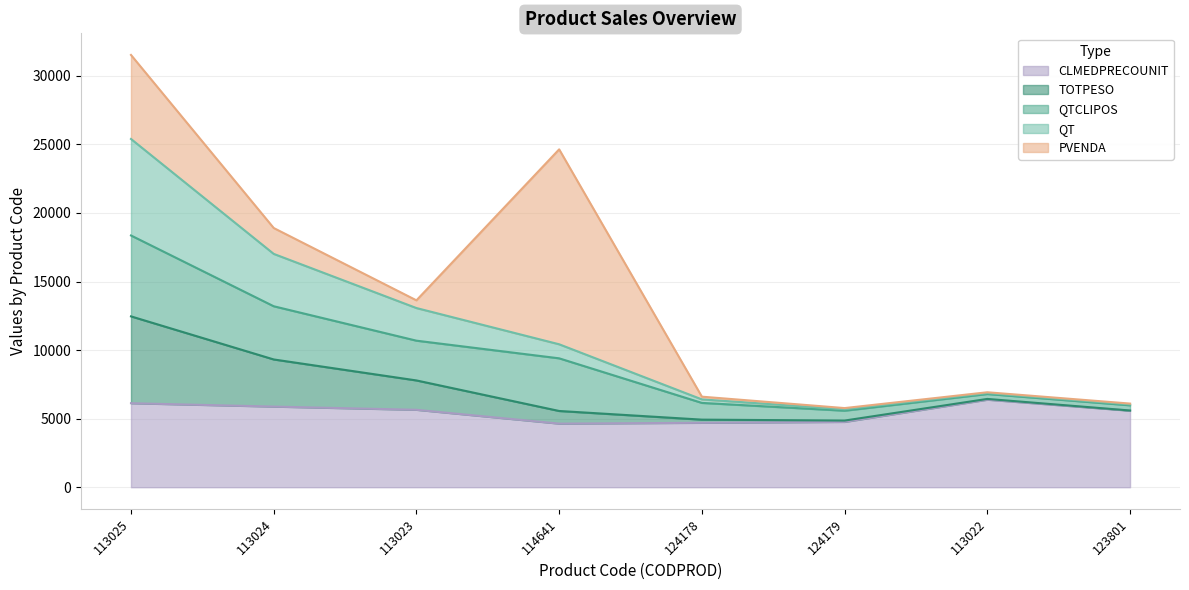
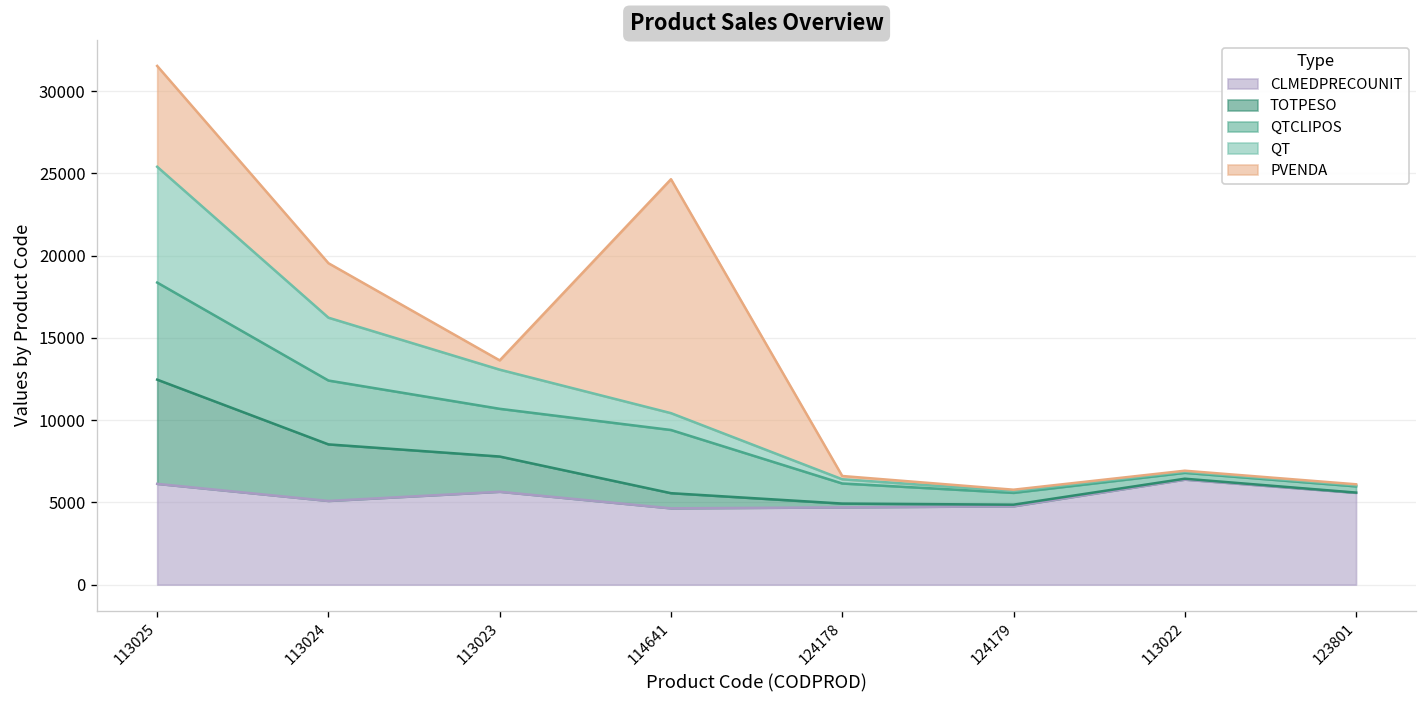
CLMEDPRECOUNIT, 113024: 5900 -> 5100
PVENDA, 113024: 1900 -> 3300
